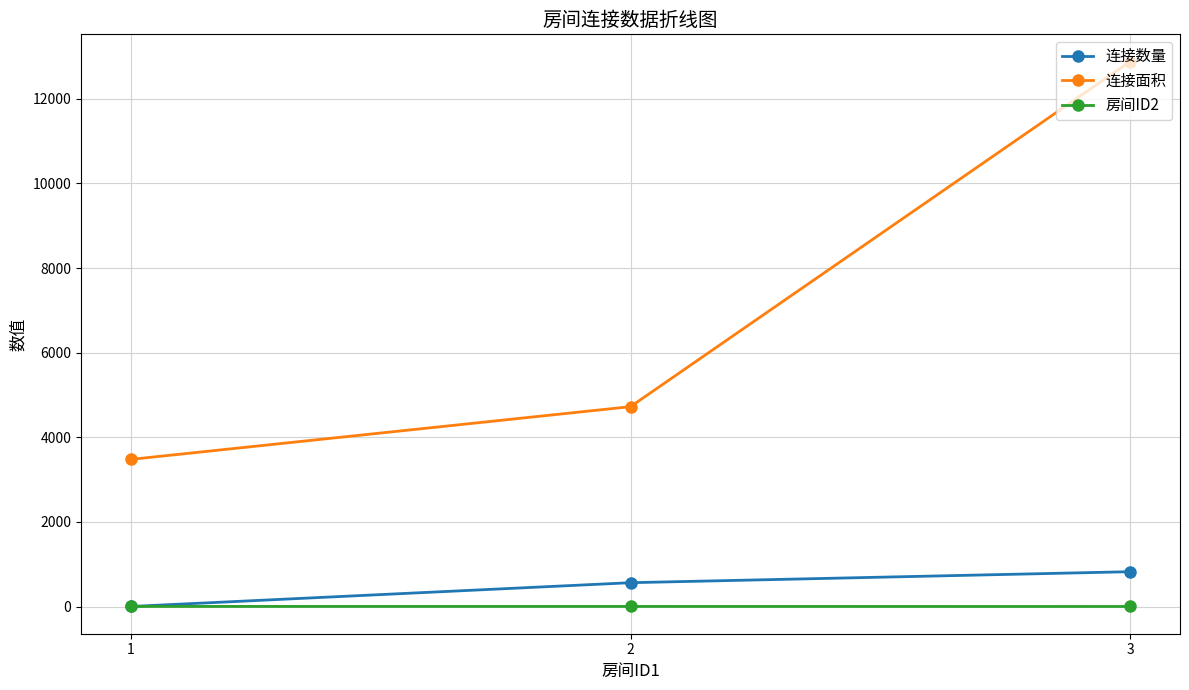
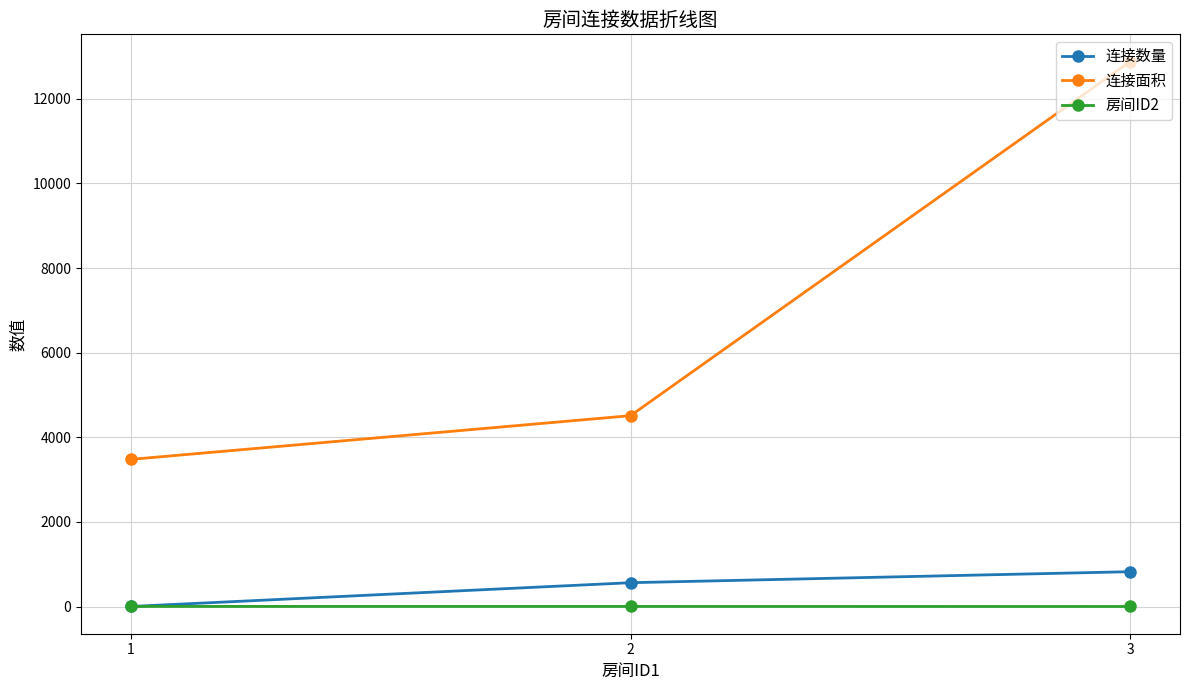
连接面积, 2: 4700 -> 4500
